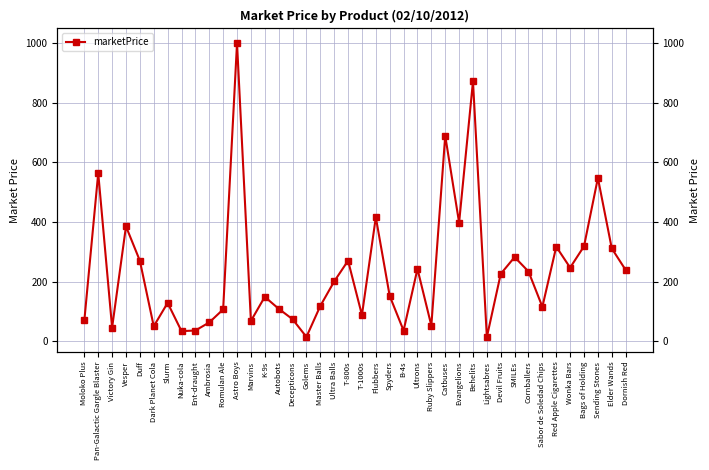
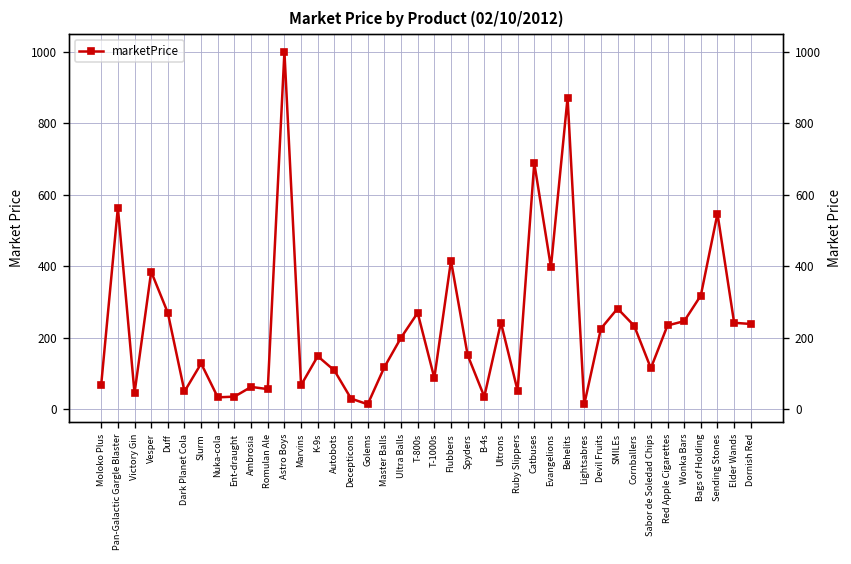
Romulan Ale: 110 -> 60
Decepticons: 70 -> 30
Red Apple Cigarettes: 320 -> 230
Elder Wands: 310 -> 240
